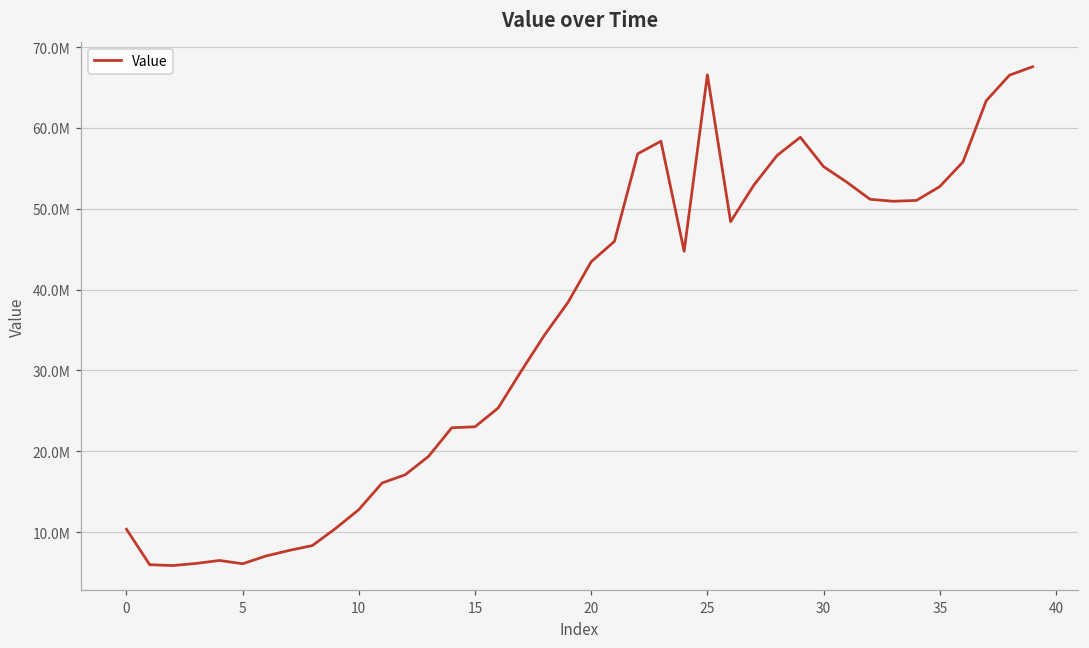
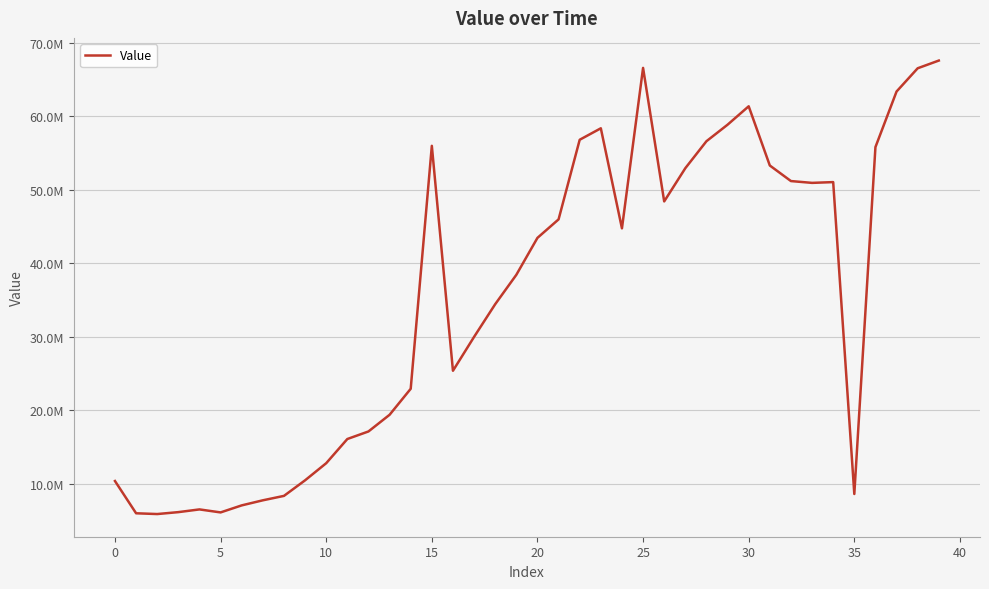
15: 23000000 -> 56000000
30: 55000000 -> 61000000
35: 53000000 -> 9000000
